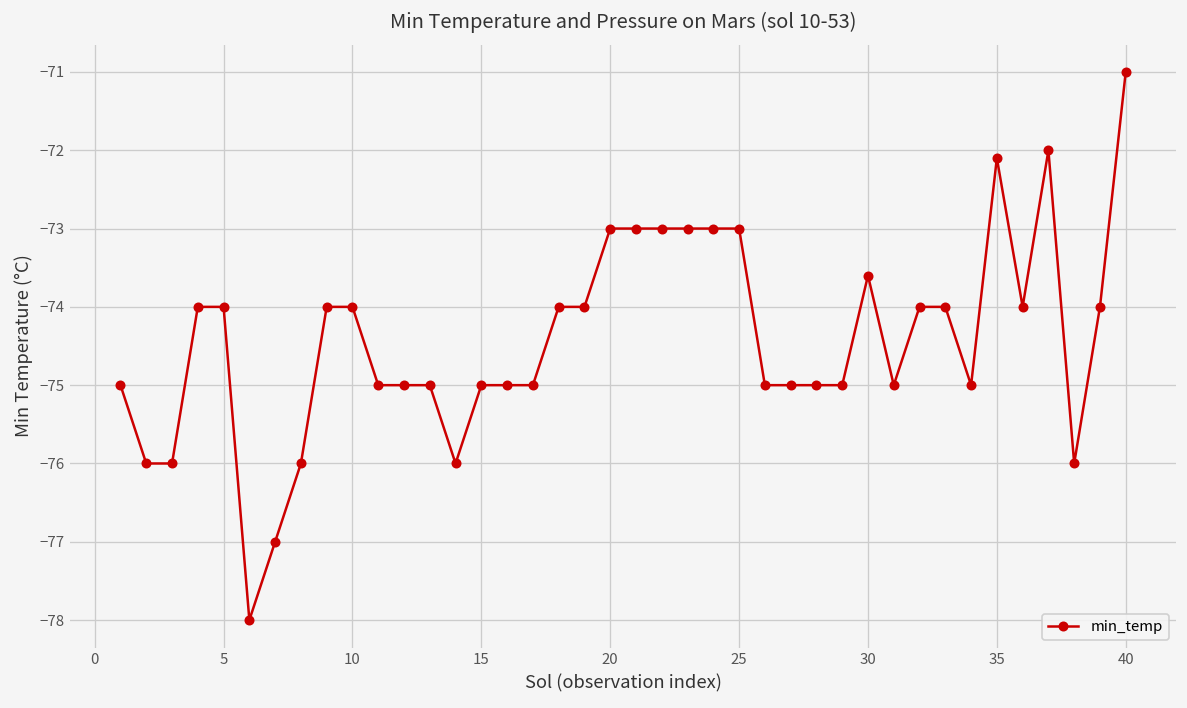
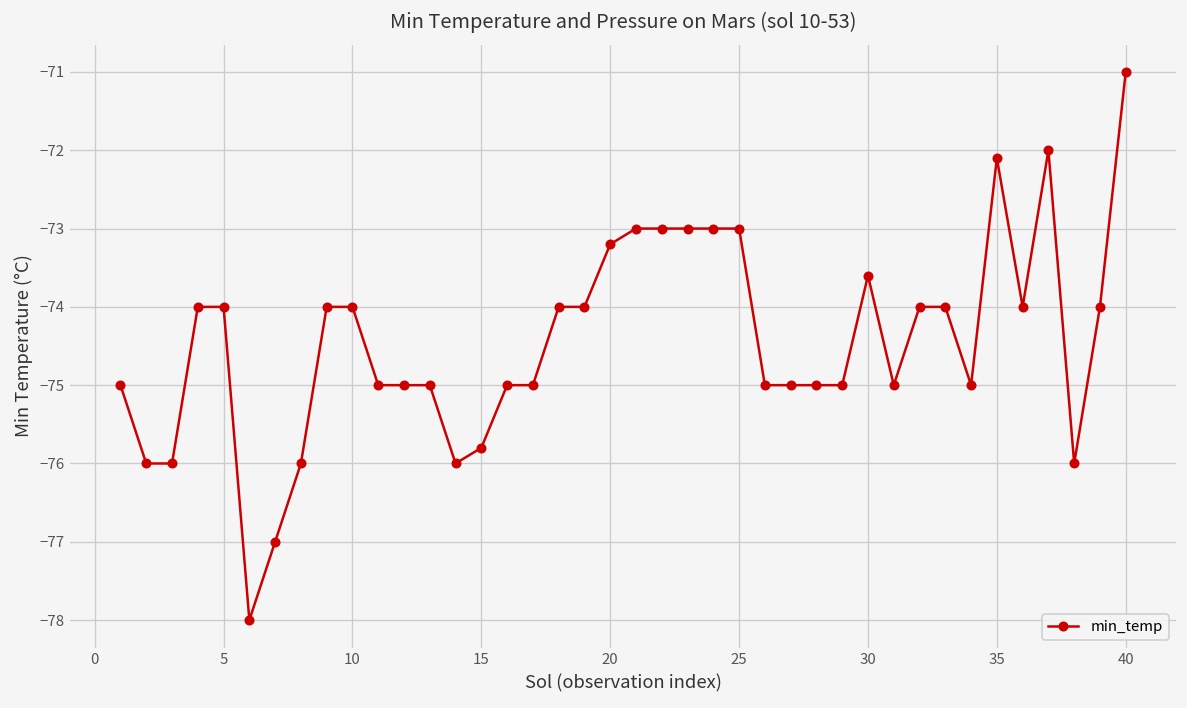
15: -75.0 -> -75.8
20: -73.0 -> -73.2
